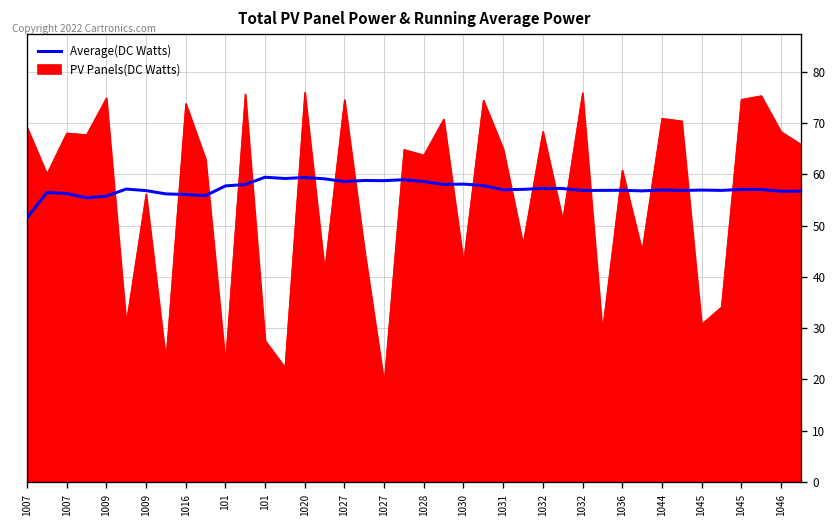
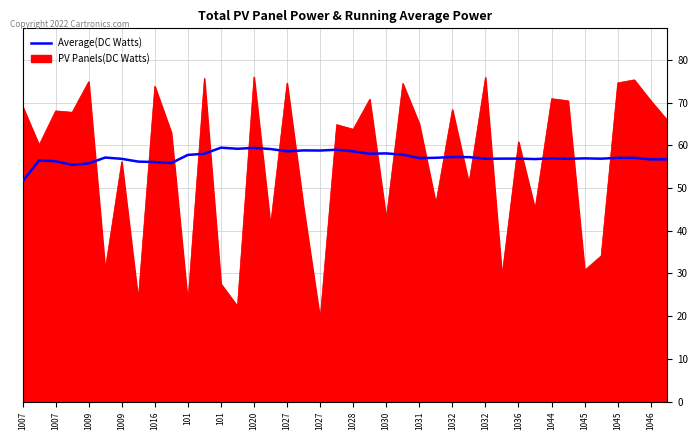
PV Panels(DC Watts), 1046: 68 -> 70
